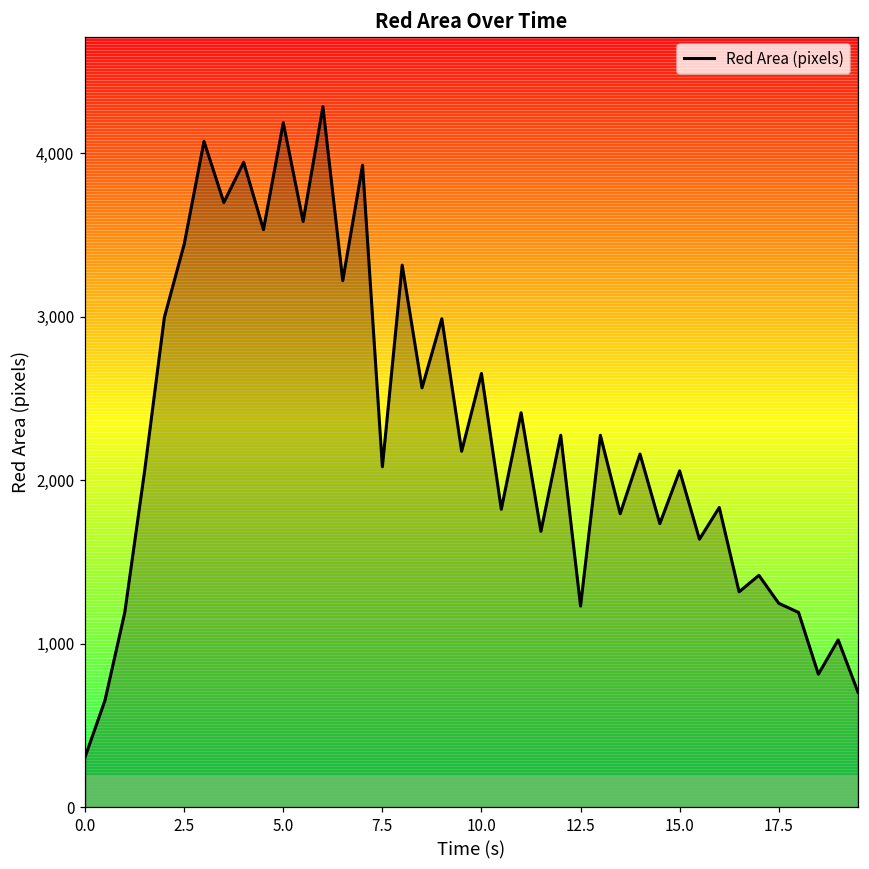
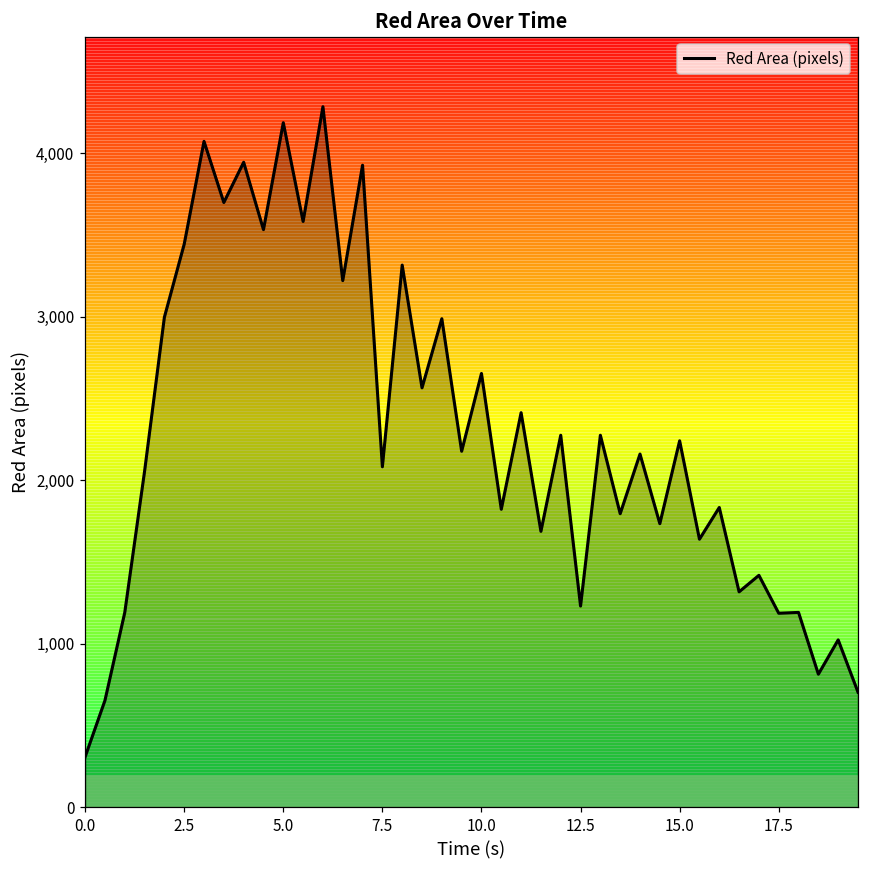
15.0: 2,060 -> 2,240
17.5: 1,250 -> 1,190
